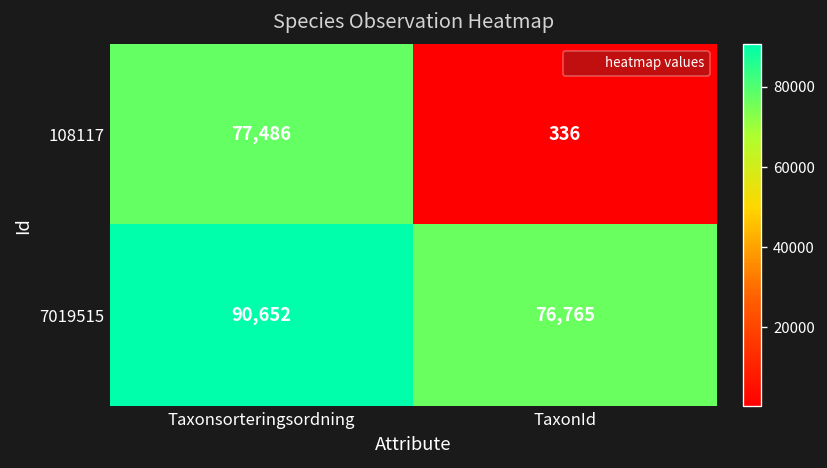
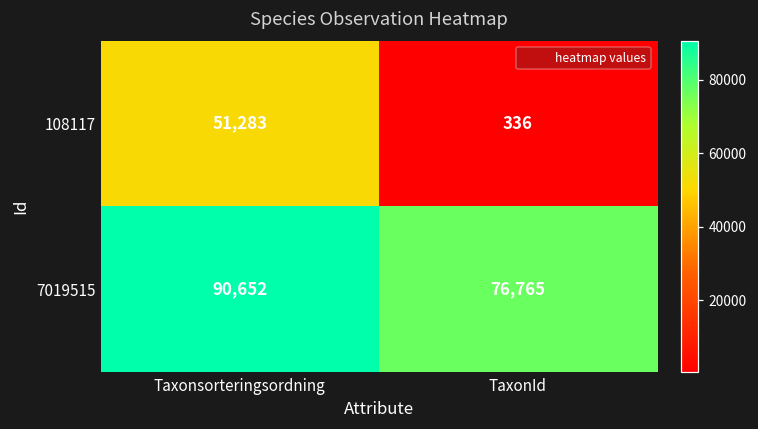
108117, Taxonsorteringsordning: 77,486 -> 51,283
